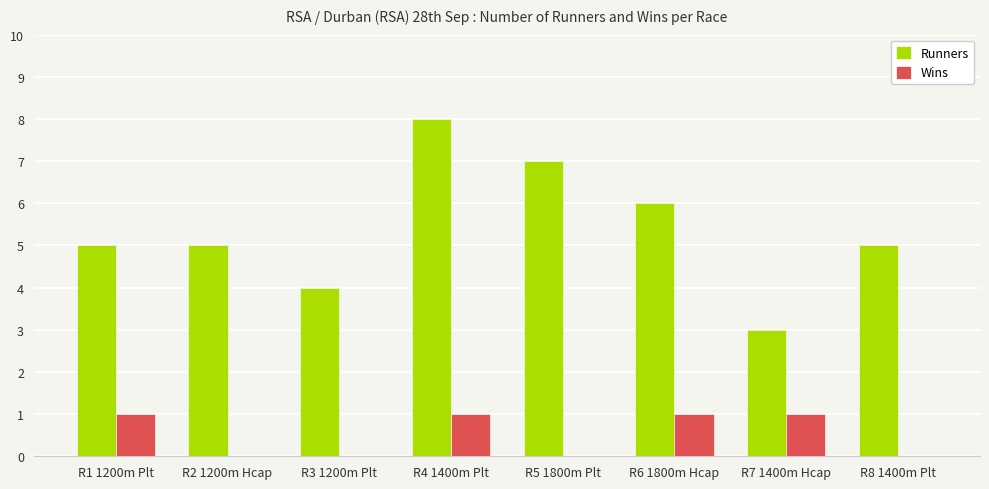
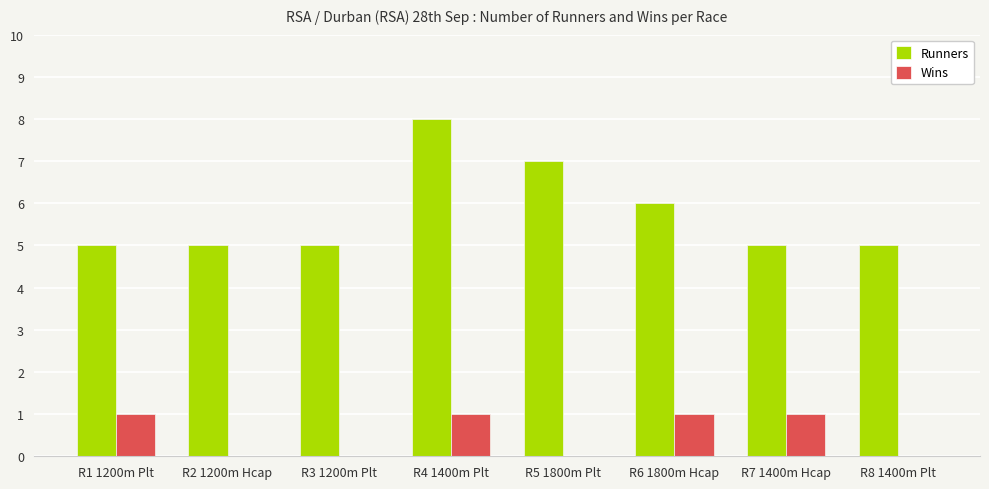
Runners, R3 1200m Plt: 4 -> 5
Runners, R7 1400m Hcap: 3 -> 5
